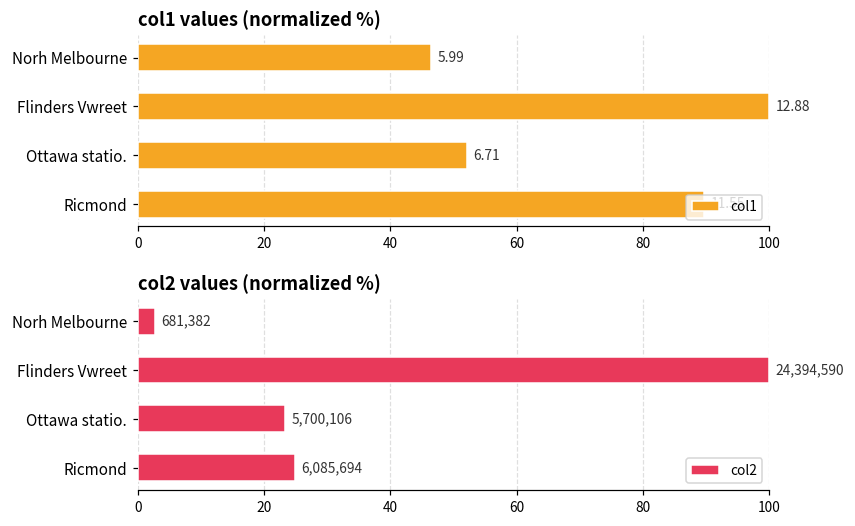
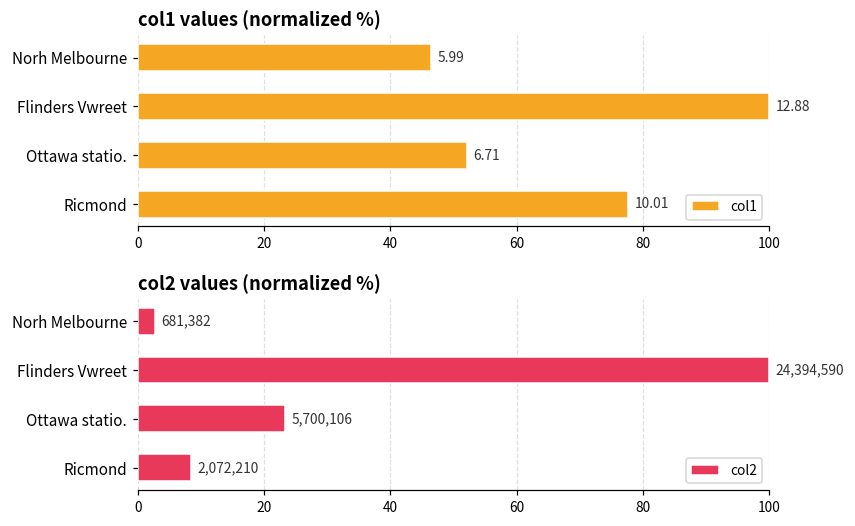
col1 values (normalized %), Ricmond: 11.55 -> 10.01
col2 values (normalized %), Ricmond: 6,085,694 -> 2,072,210
